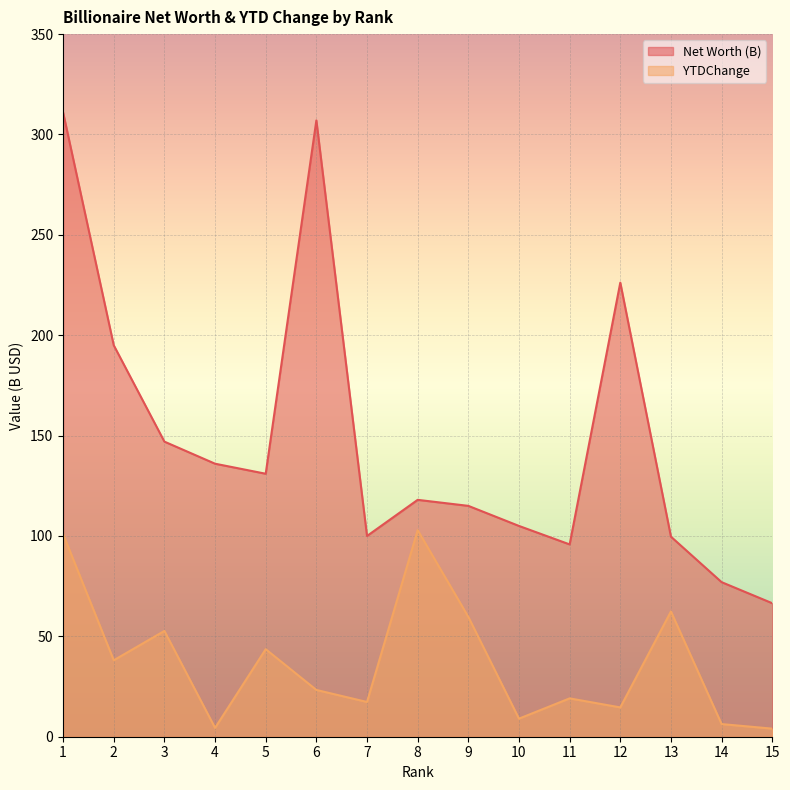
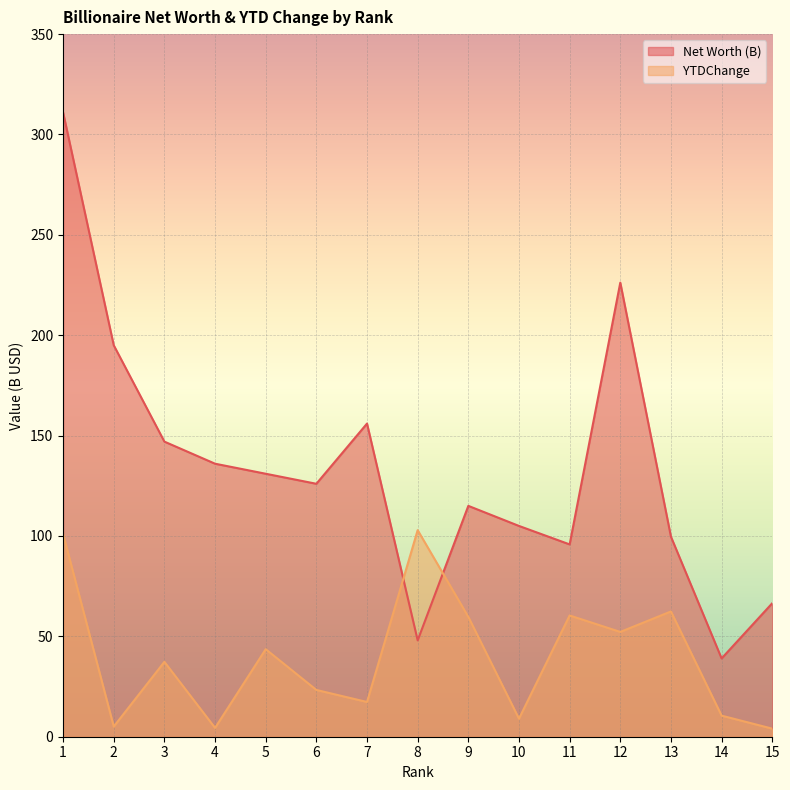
YTDChange, 2: 38 -> 5
YTDChange, 3: 53 -> 37
Net Worth (B), 6: 307 -> 126
Net Worth (B), 7: 100 -> 156
Net Worth (B), 8: 118 -> 48
YTDChange, 11: 19 -> 60
YTDChange, 12: 15 -> 52
Net Worth (B), 14: 77 -> 39
YTDChange, 14: 6 -> 11
